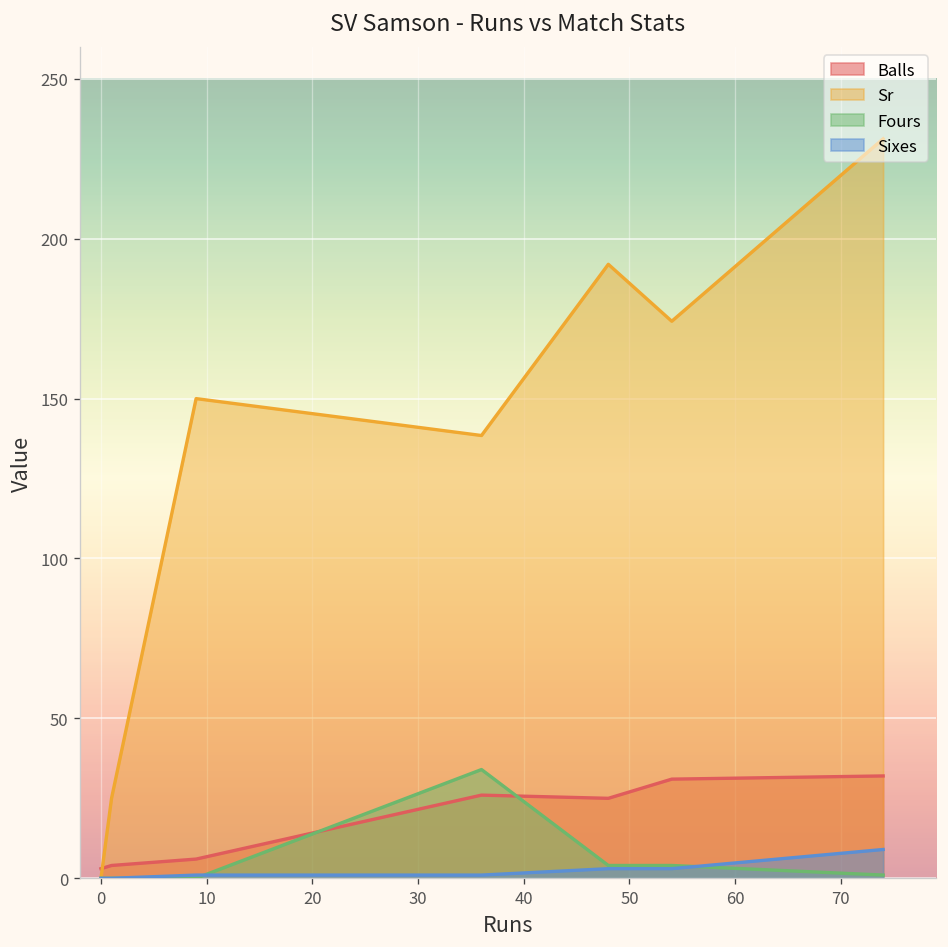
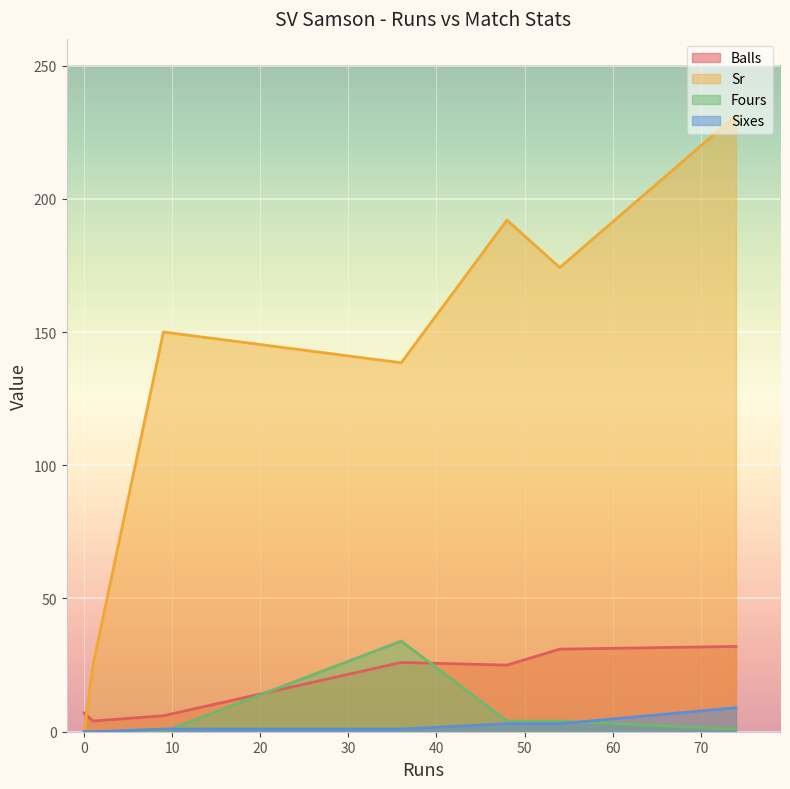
Balls, 0: 3 -> 7
